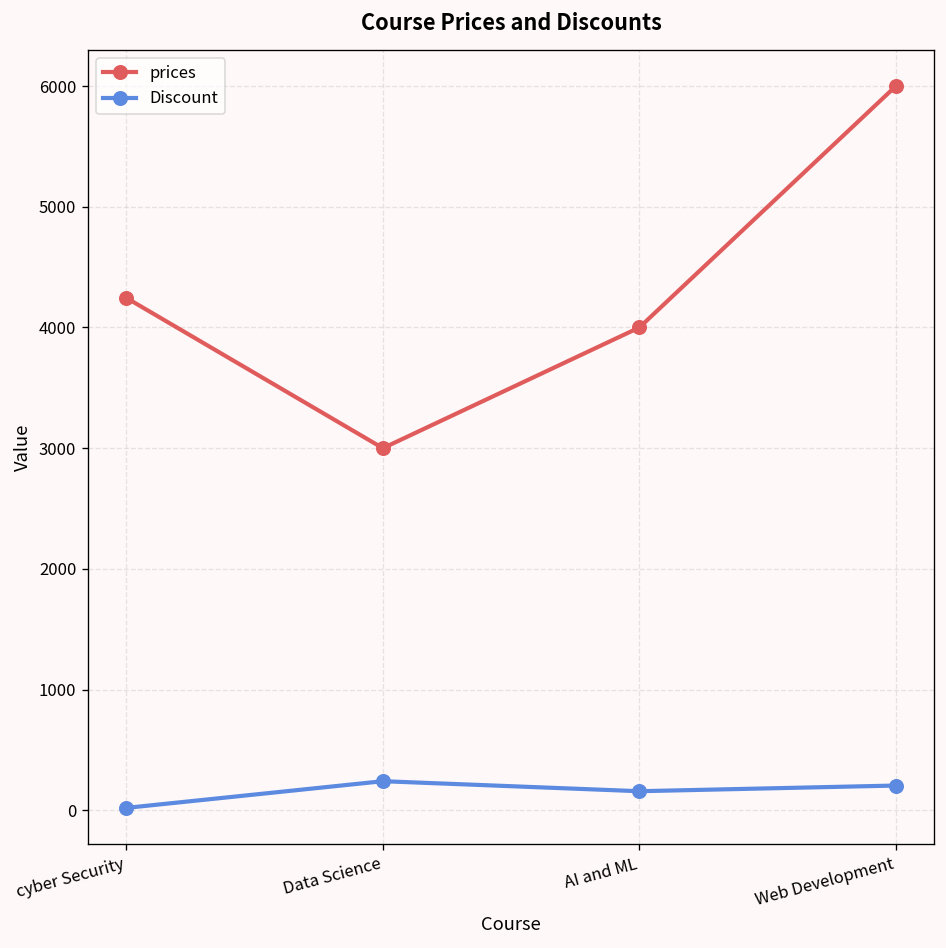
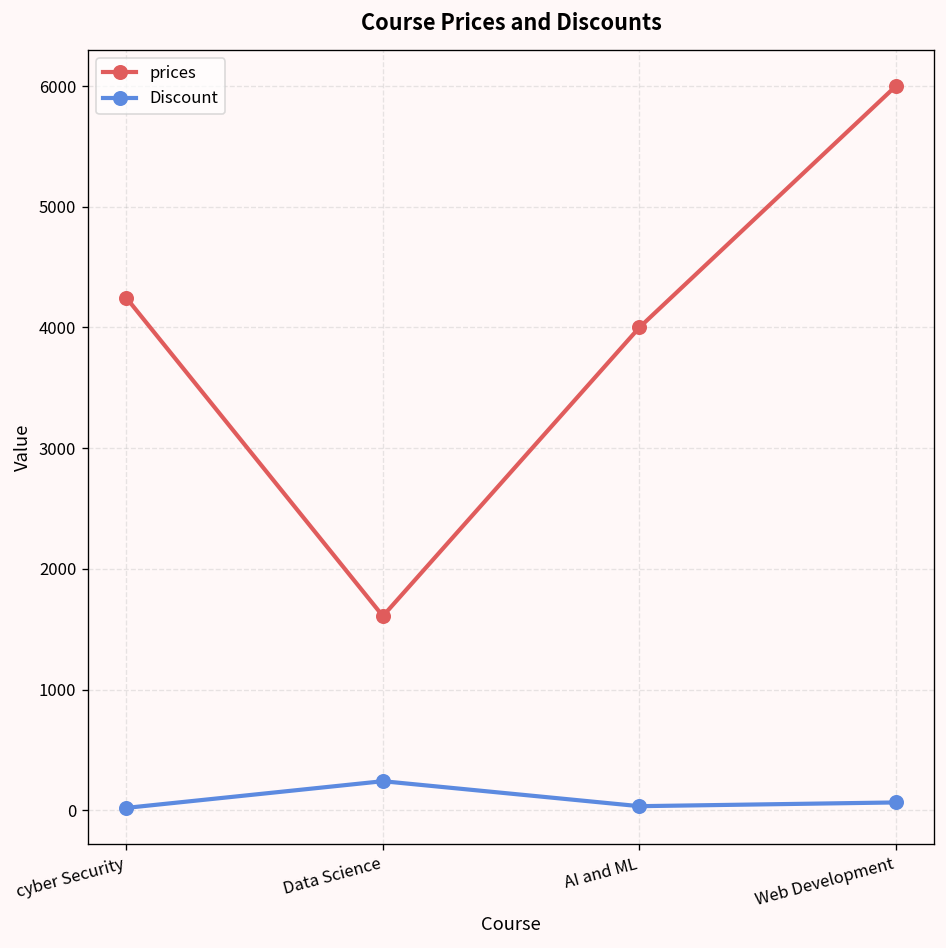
prices, Data Science: 3000 -> 1610
Discount, AI and ML: 160 -> 30
Discount, Web Development: 210 -> 70
